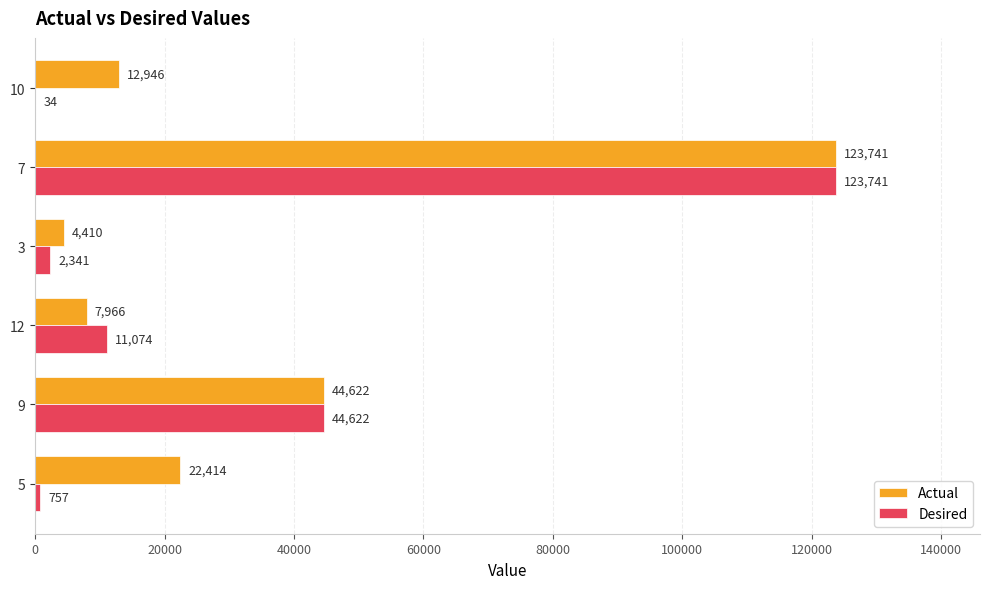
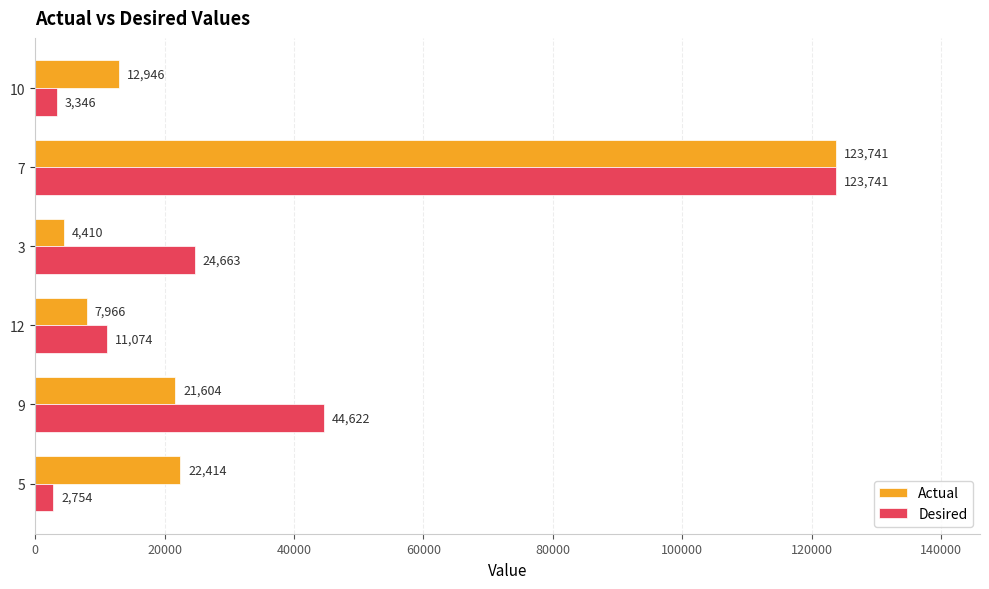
Desired, 10: 34 -> 3,346
Desired, 3: 2,341 -> 24,663
Actual, 9: 44,622 -> 21,604
Desired, 5: 757 -> 2,754
